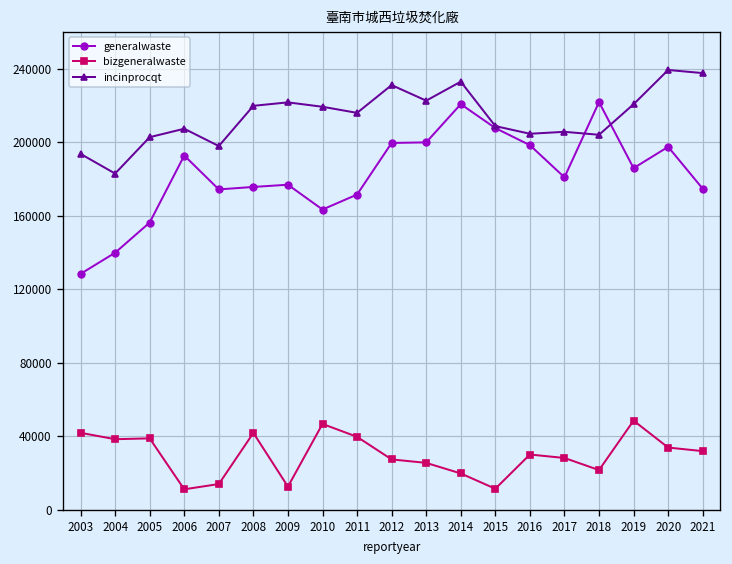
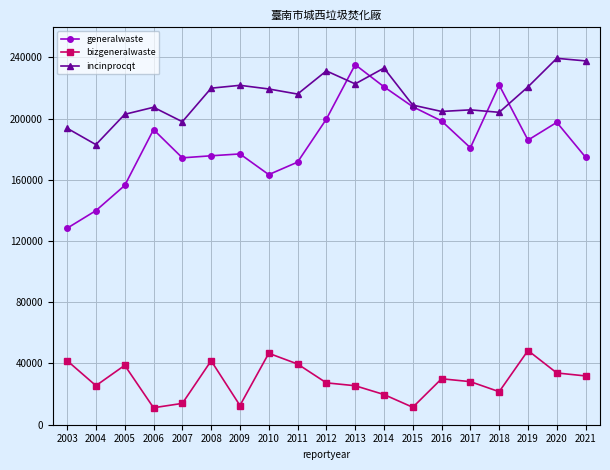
bizgeneralwaste, 2004: 38000 -> 26000
generalwaste, 2013: 200000 -> 235000
